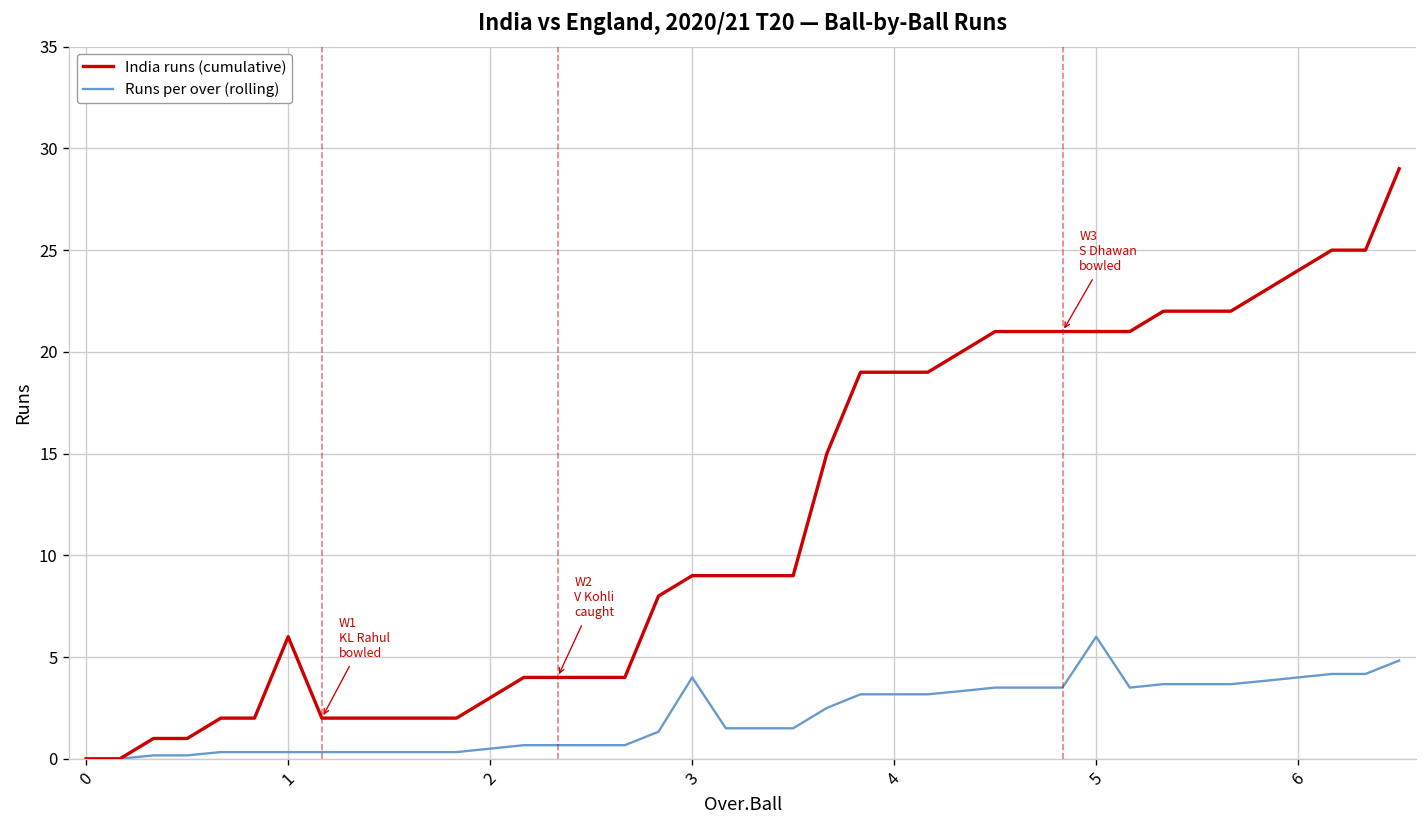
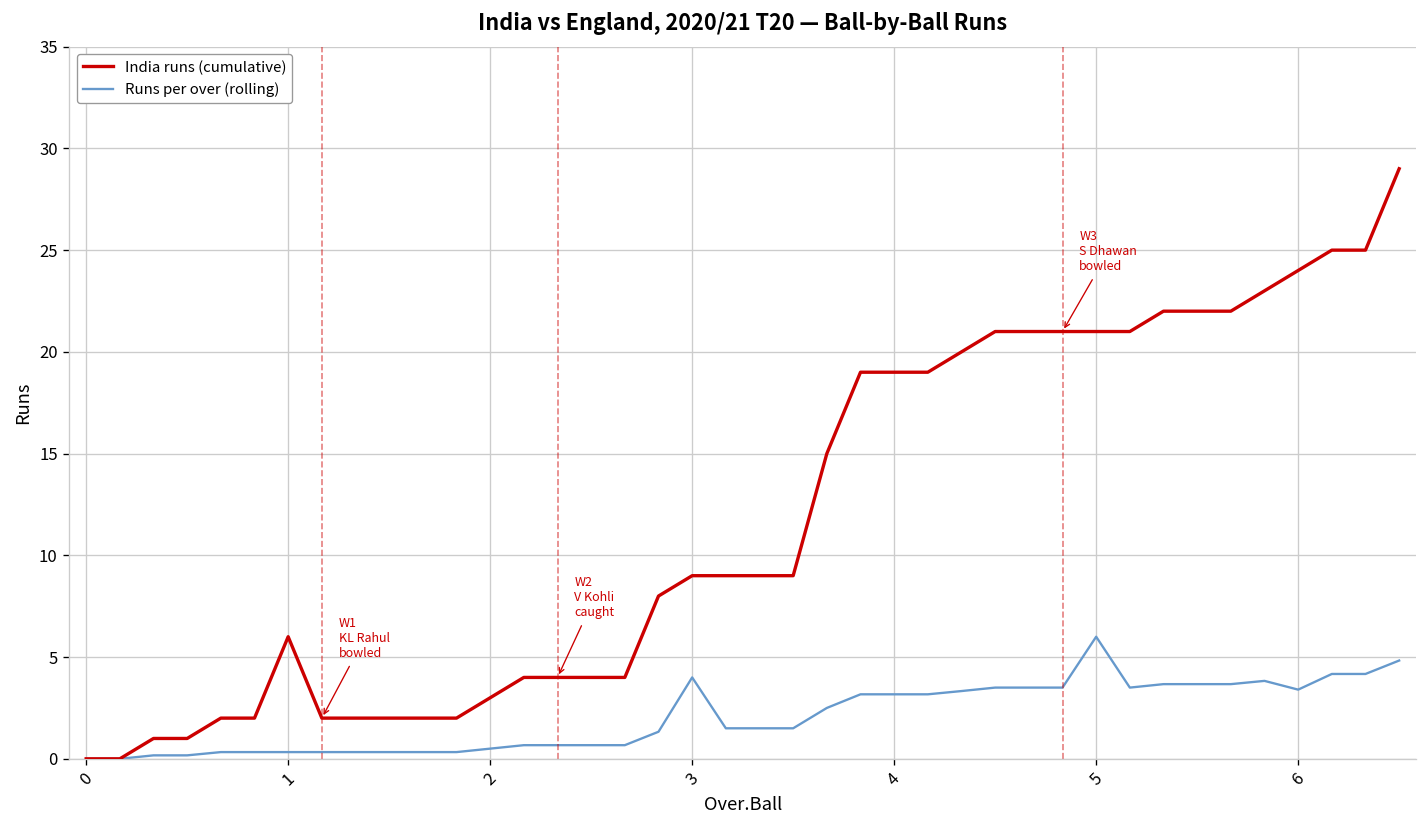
Runs per over (rolling), 6: 4.0 -> 3.4
